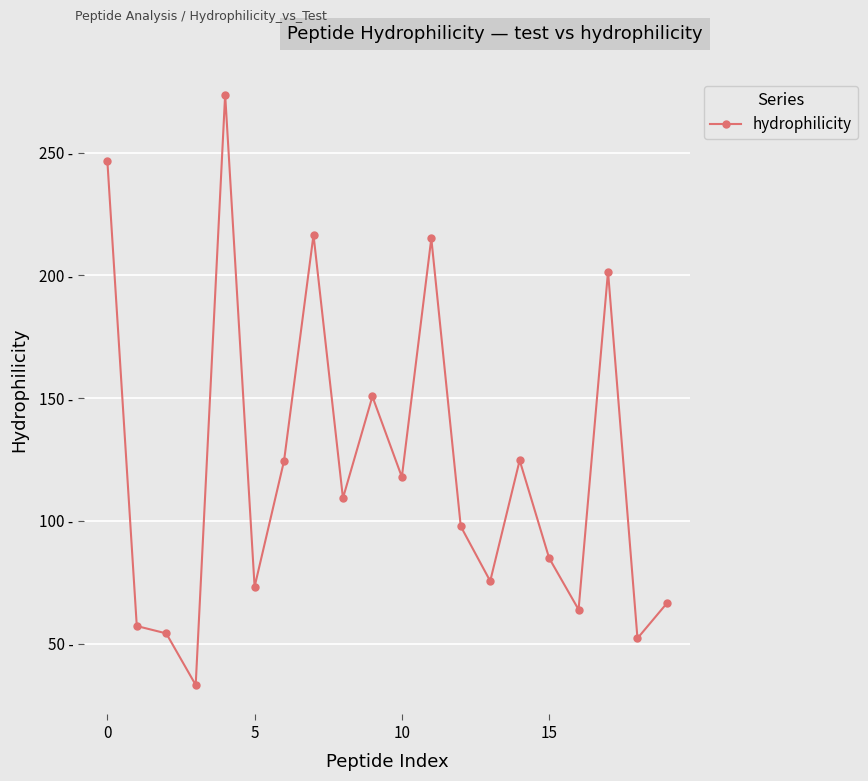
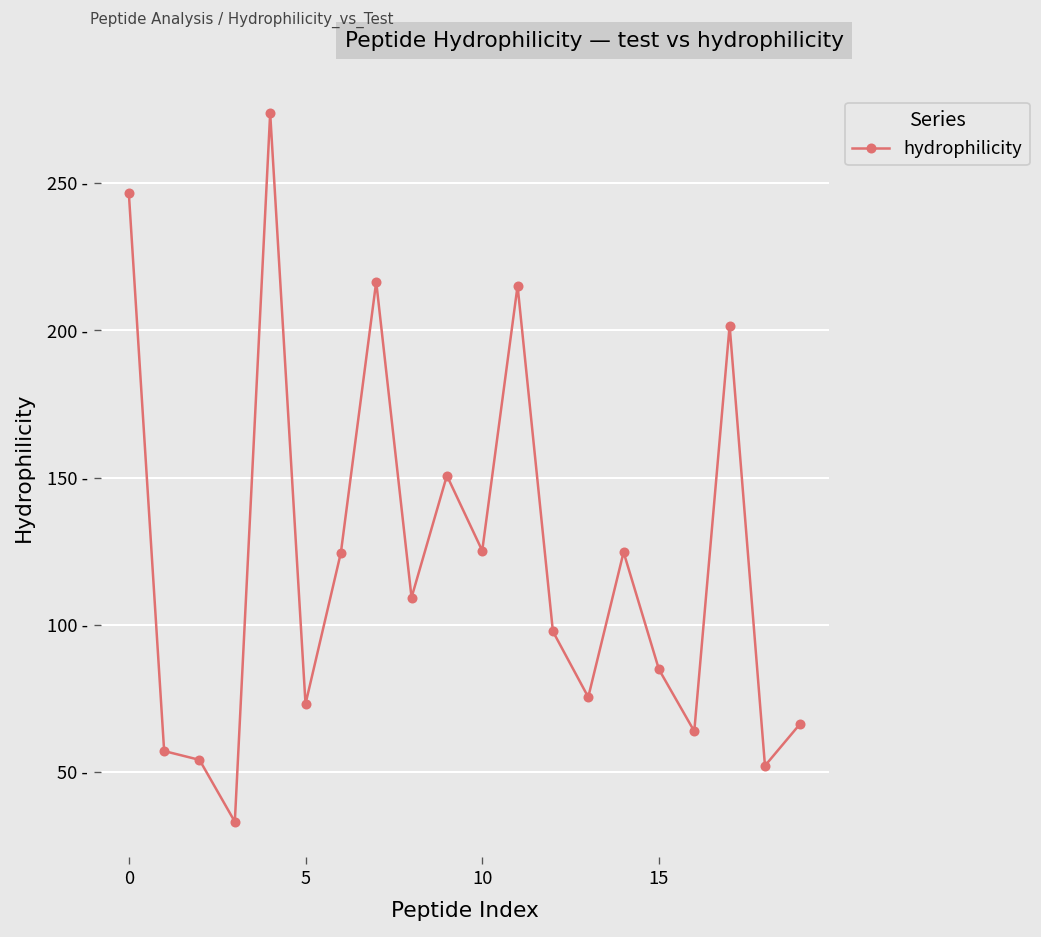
10: 118 - -> 125 -
